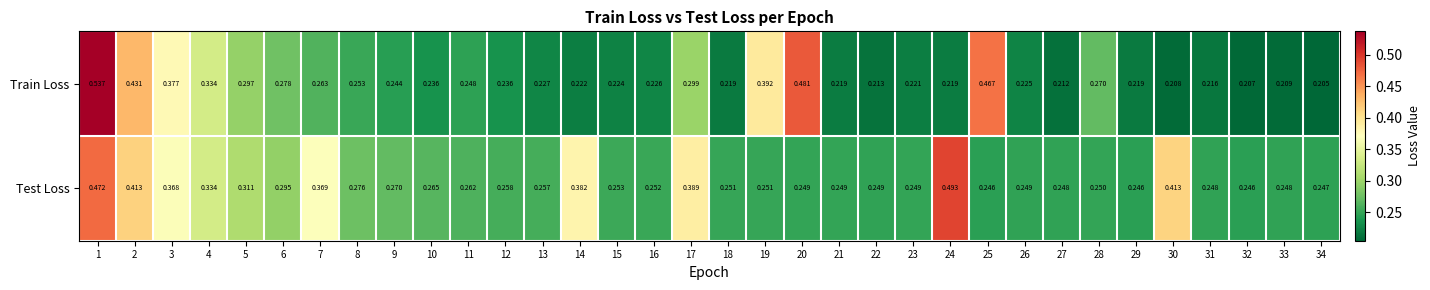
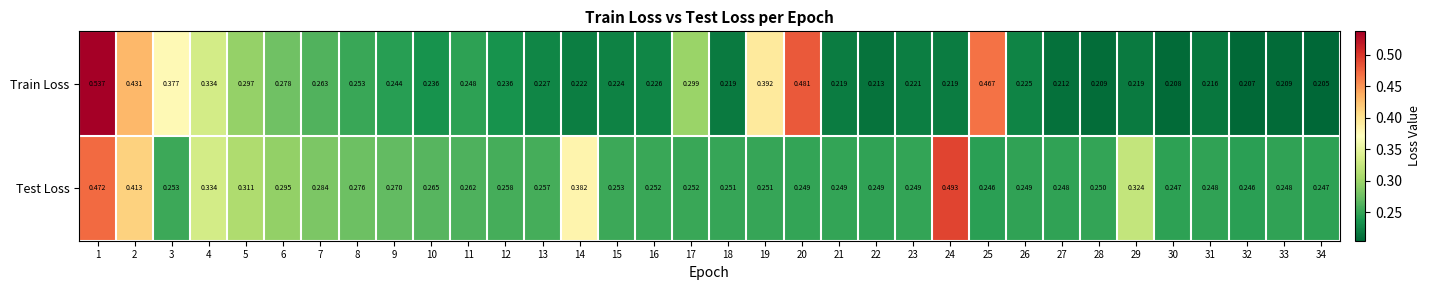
Train Loss, 28: 0.270 -> 0.209
Test Loss, 3: 0.368 -> 0.253
Test Loss, 7: 0.369 -> 0.284
Test Loss, 17: 0.389 -> 0.252
Test Loss, 29: 0.246 -> 0.324
Test Loss, 30: 0.413 -> 0.247
